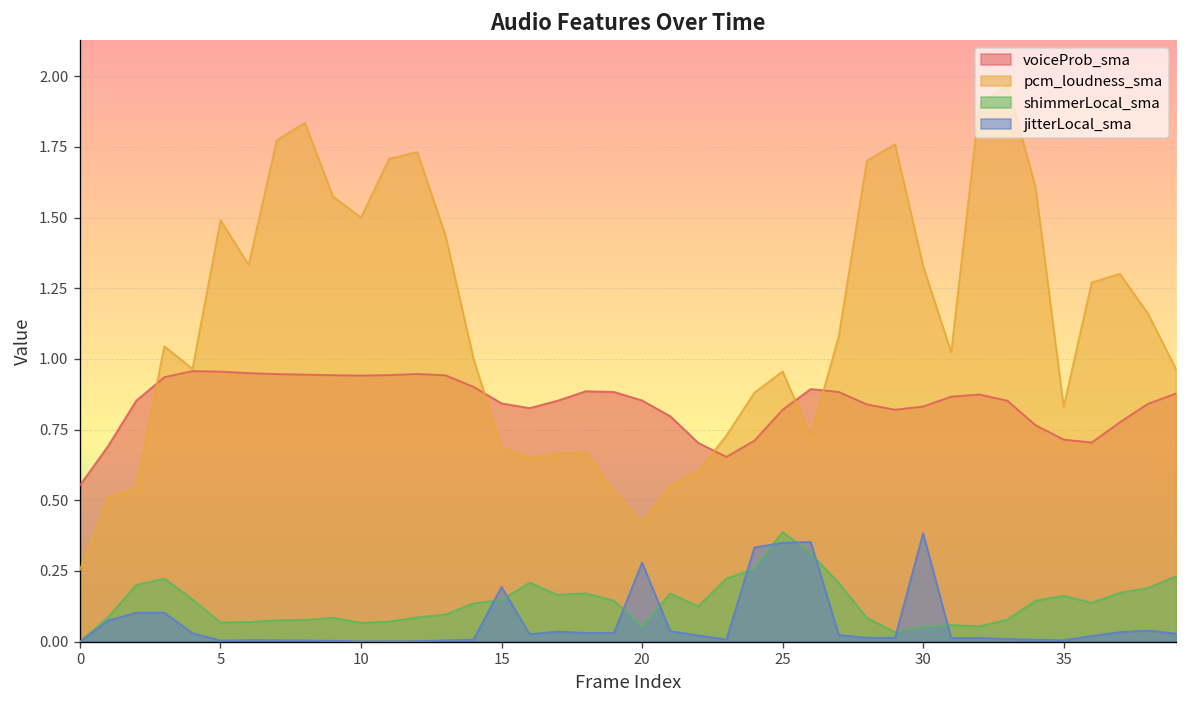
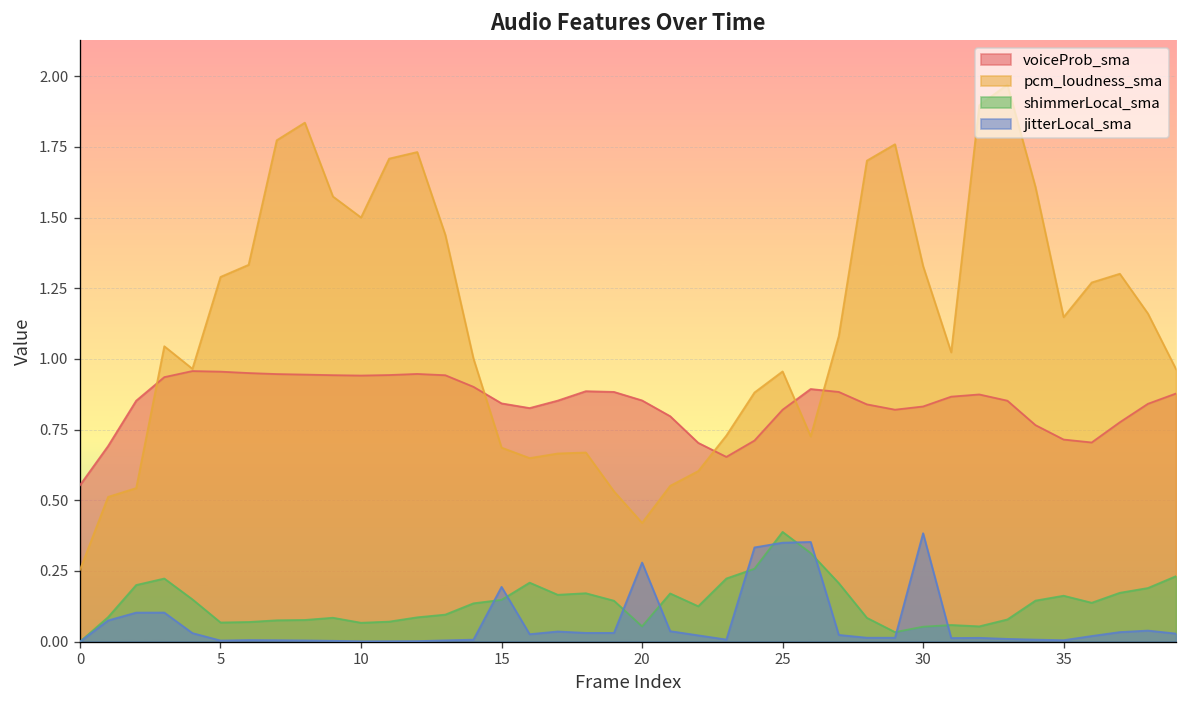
pcm_loudness_sma, 5: 1.49 -> 1.29
pcm_loudness_sma, 35: 0.83 -> 1.15
